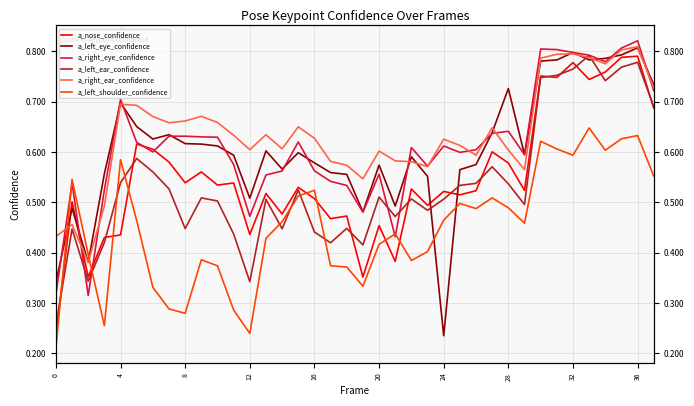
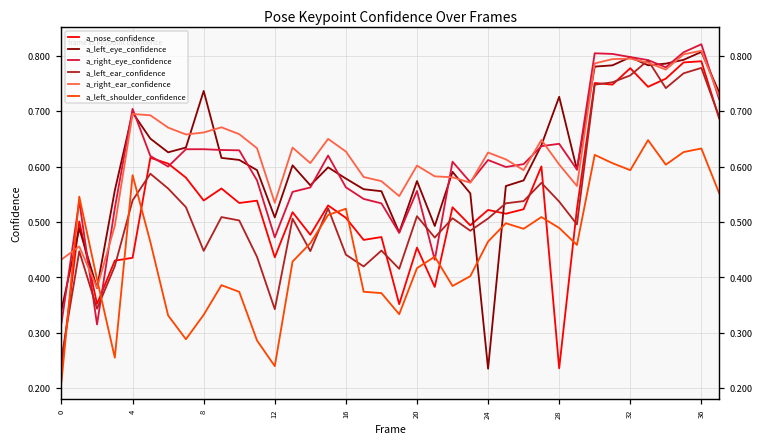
a_left_eye_confidence, 8: 0.62 -> 0.74
a_left_shoulder_confidence, 8: 0.28 -> 0.33
a_right_ear_confidence, 12: 0.60 -> 0.53
a_nose_confidence, 28: 0.58 -> 0.24
